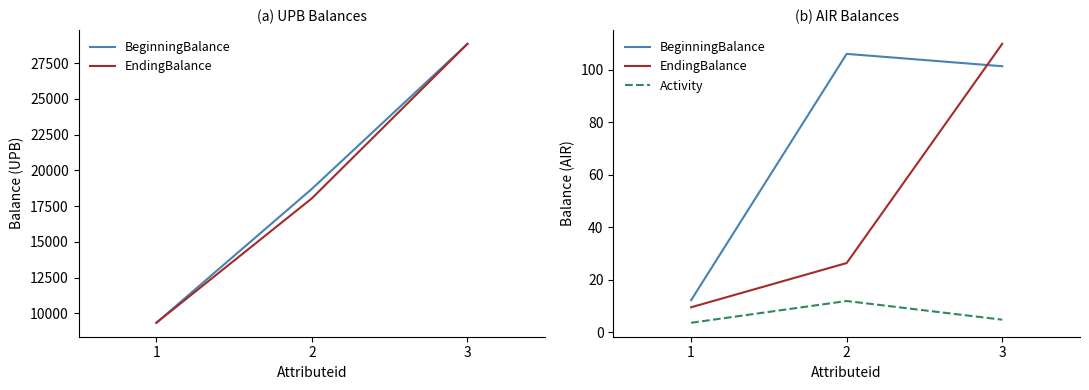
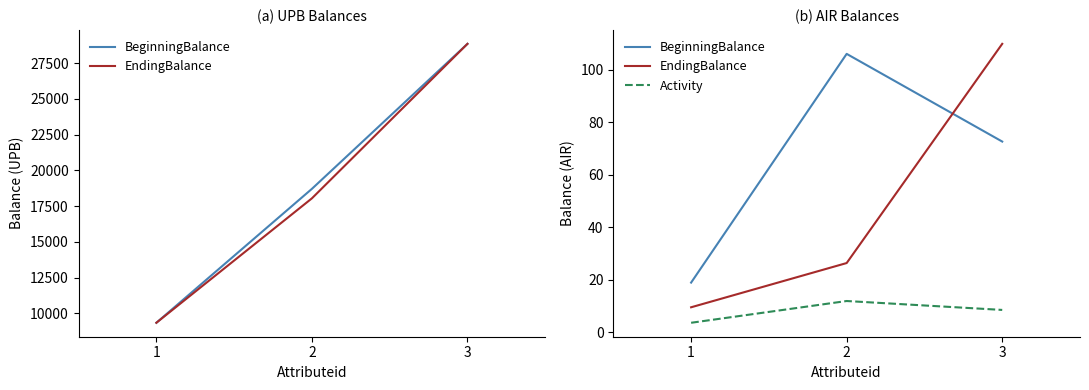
(b) AIR Balances, BeginningBalance, 1: 12 -> 19
(b) AIR Balances, BeginningBalance, 3: 101 -> 73
(b) AIR Balances, Activity, 3: 5 -> 9
